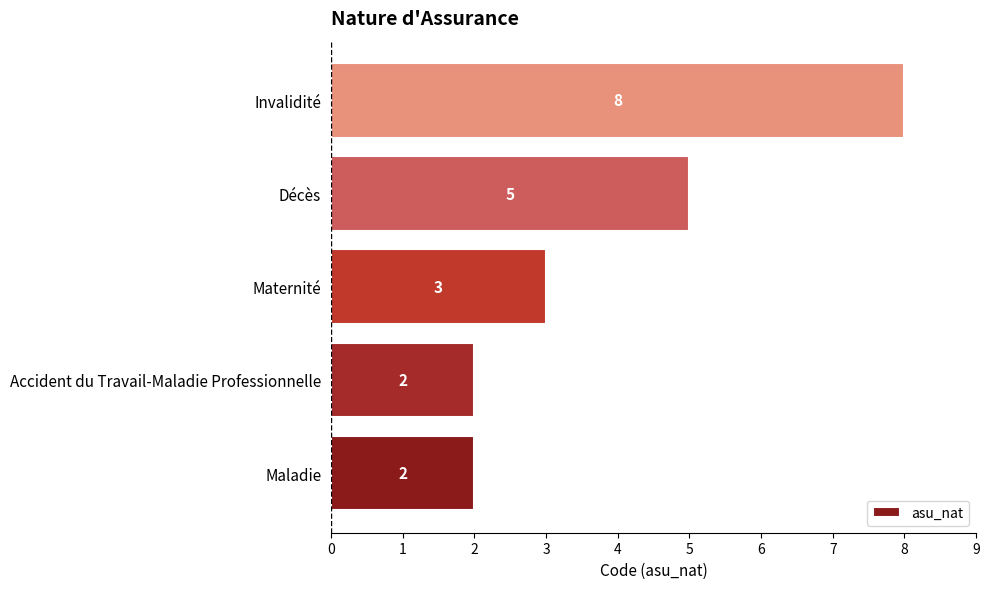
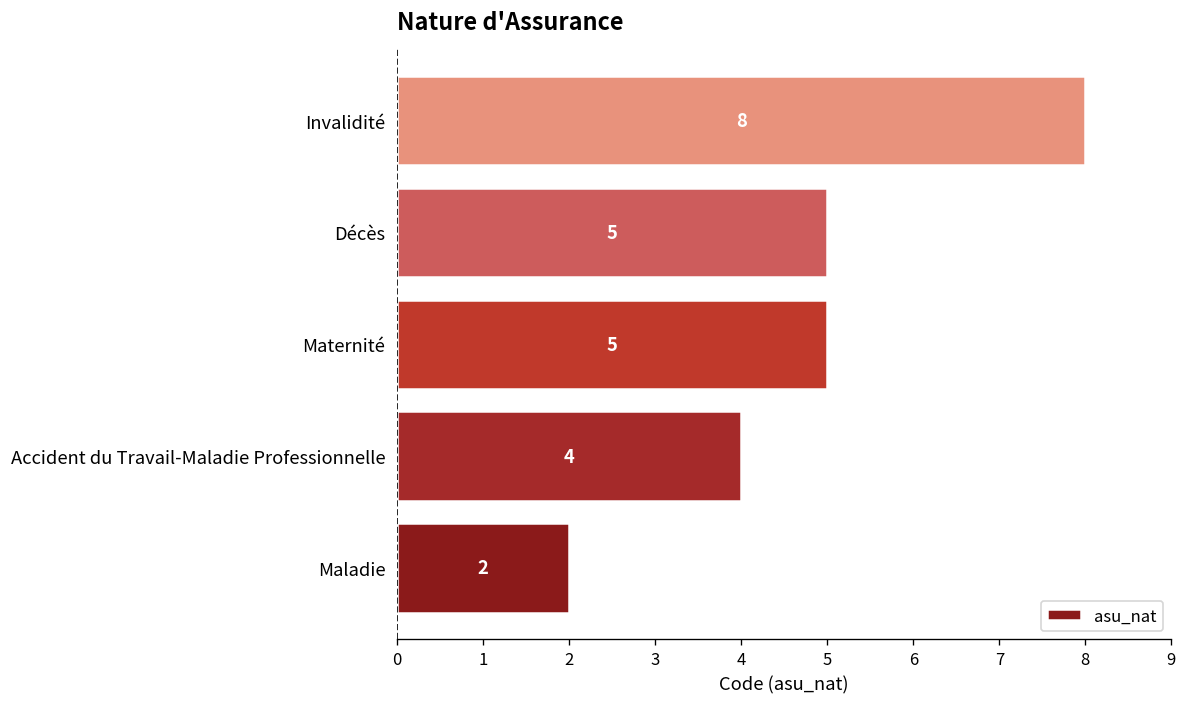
Maternité: 3 -> 5
Accident du Travail-Maladie Professionnelle: 2 -> 4
